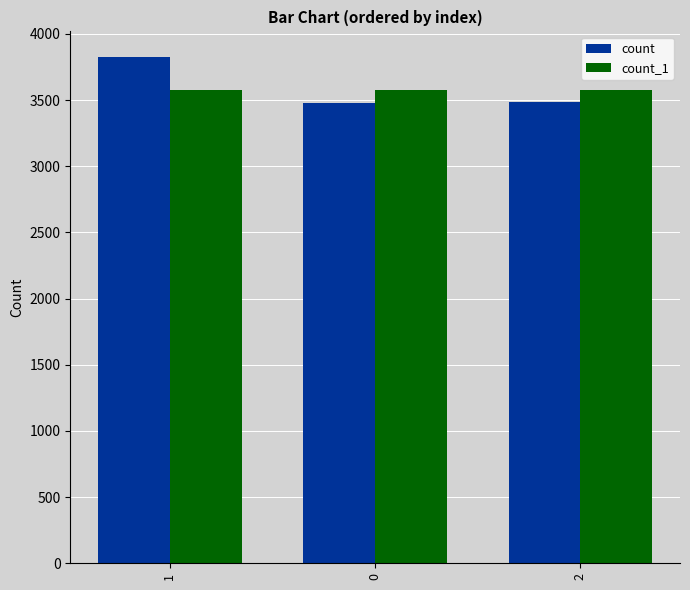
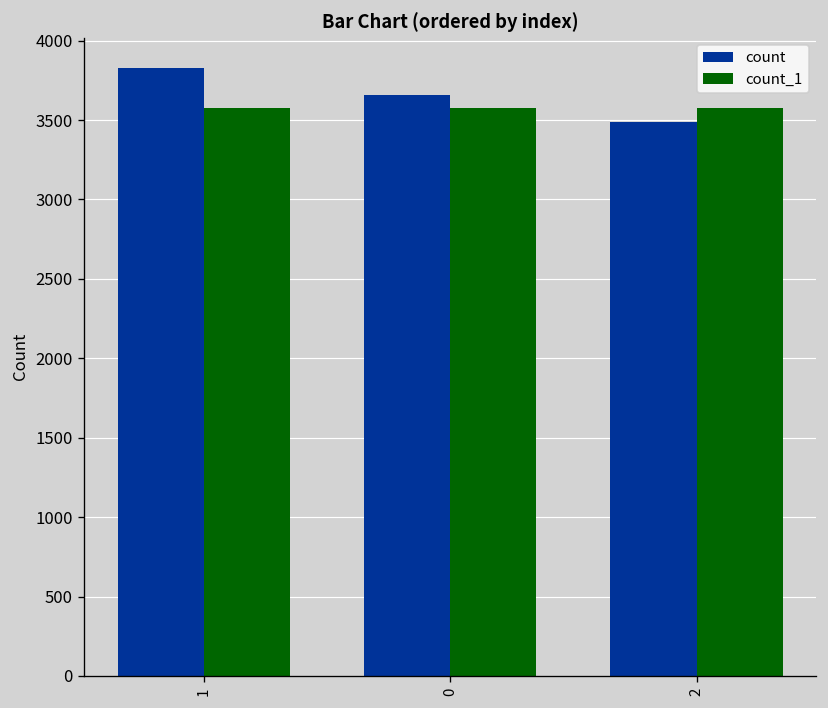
count, 0: 3480 -> 3660
